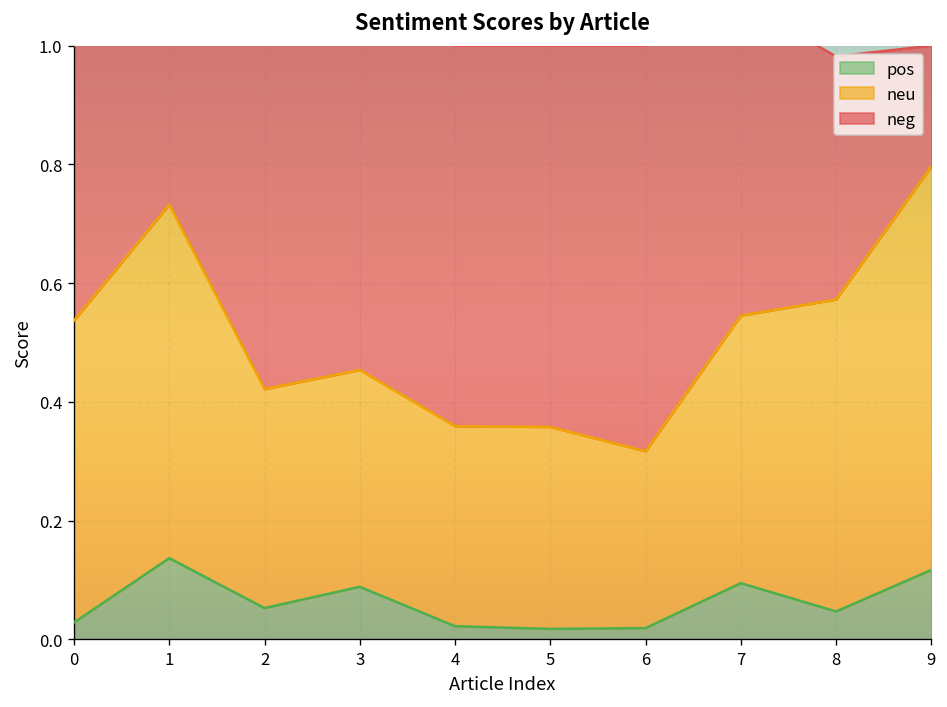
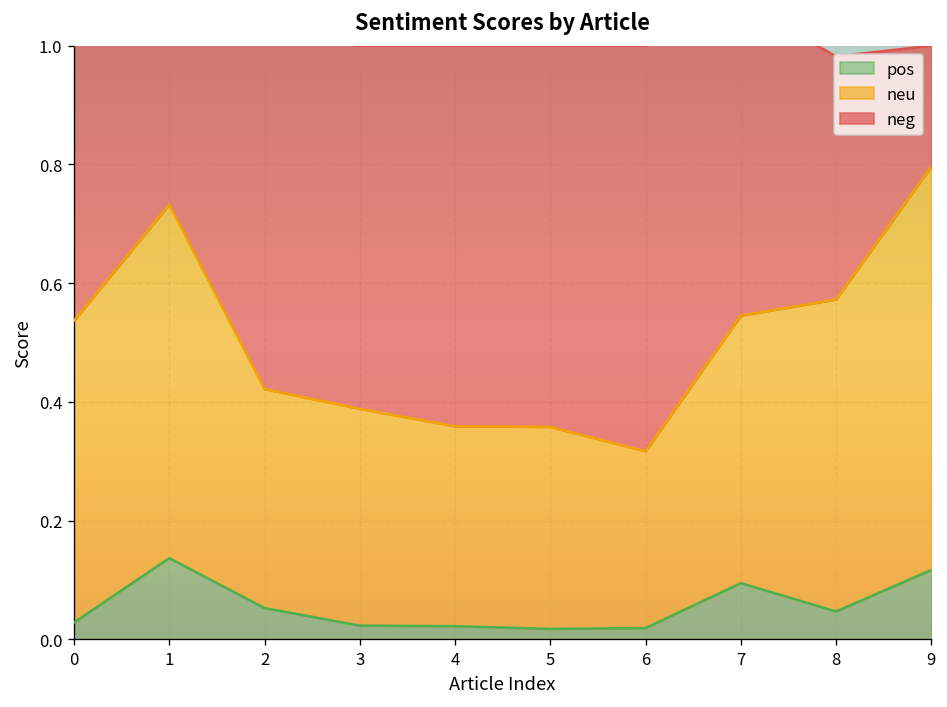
pos, 3: 0.09 -> 0.02
